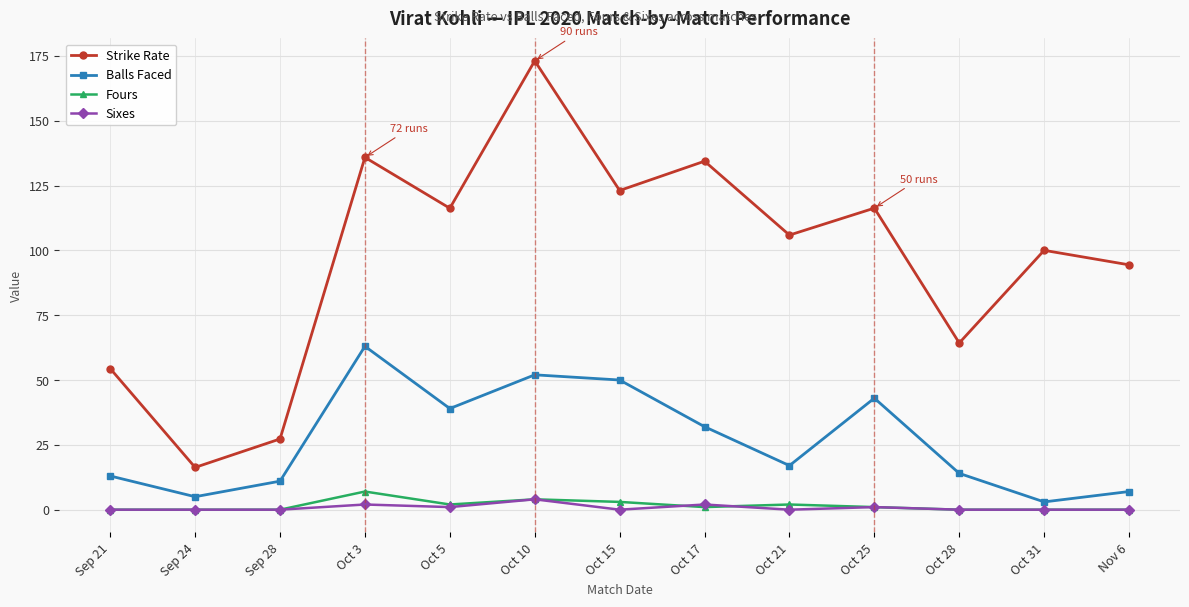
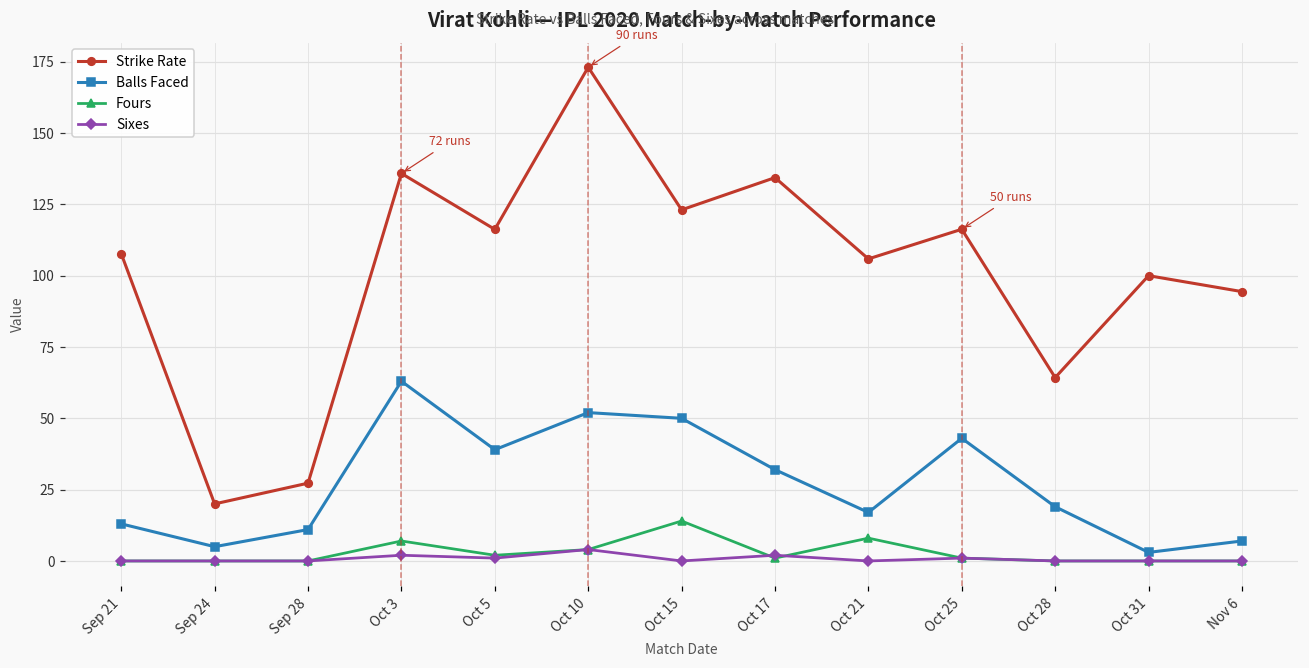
Strike Rate, Sep 21: 54 -> 108
Strike Rate, Sep 24: 16 -> 20
Fours, Oct 15: 3 -> 14
Fours, Oct 21: 2 -> 8
Balls Faced, Oct 28: 14 -> 19
